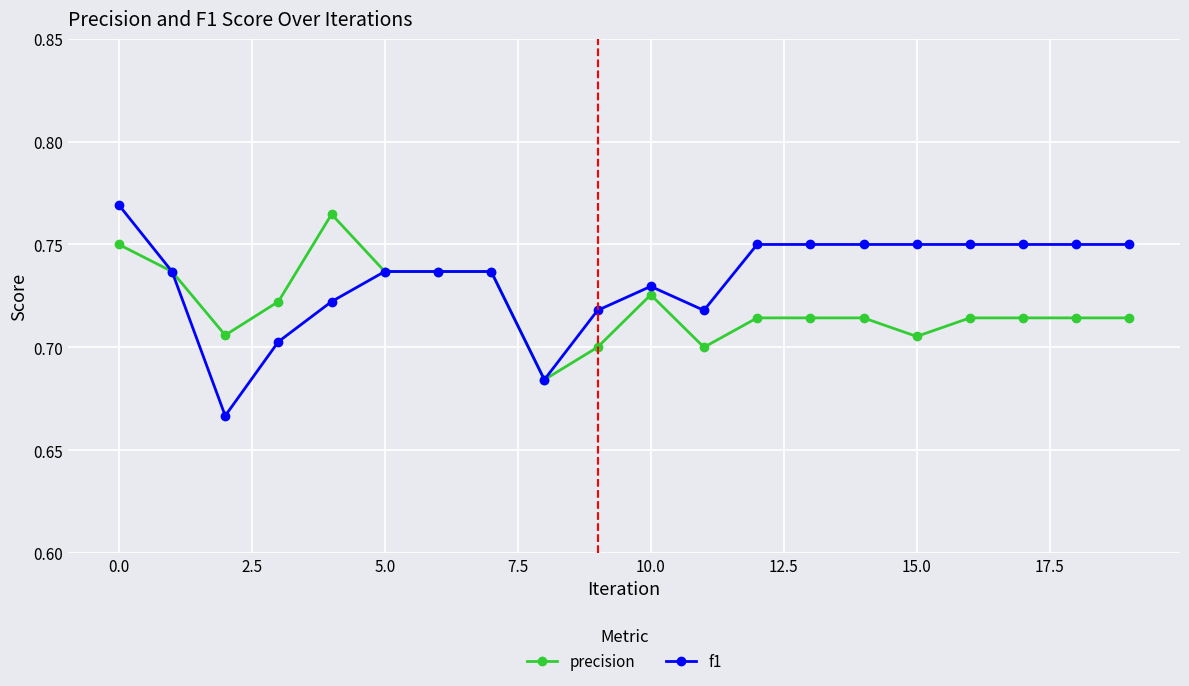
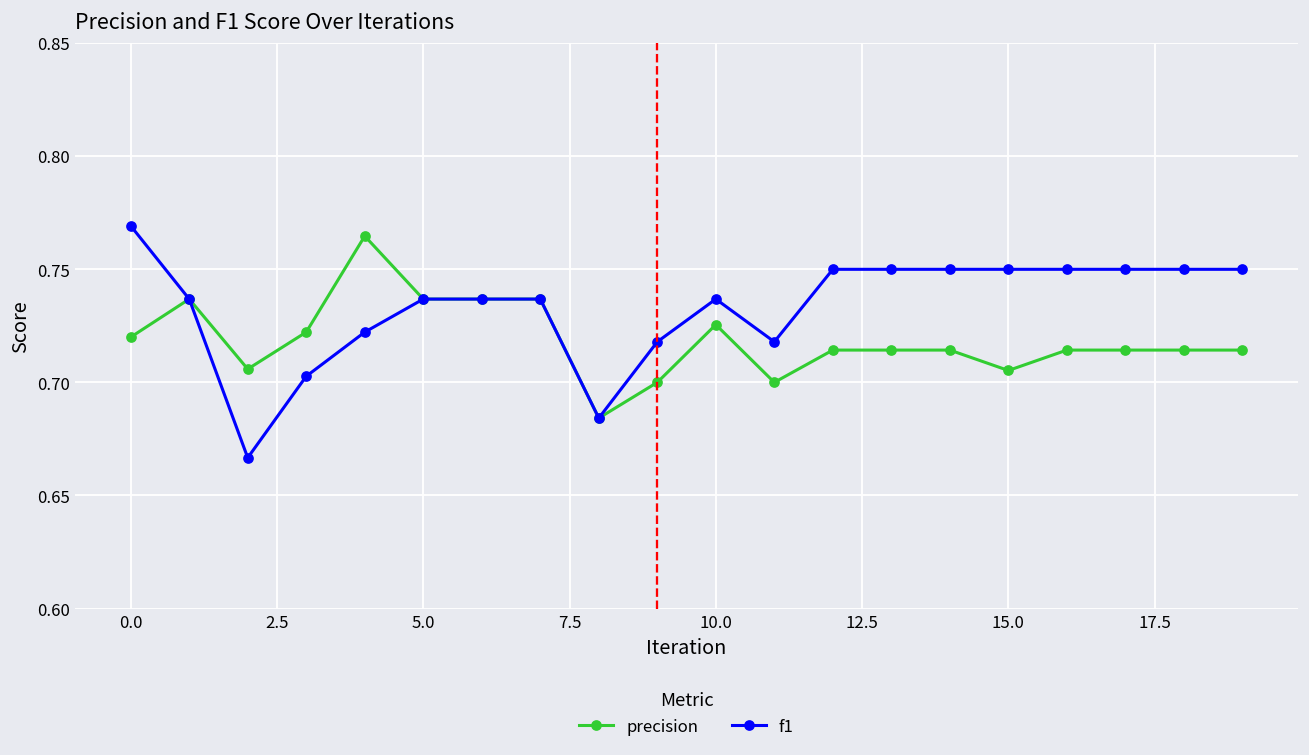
precision, 0.0: 0.75 -> 0.72
f1, 10.0: 0.730 -> 0.737
